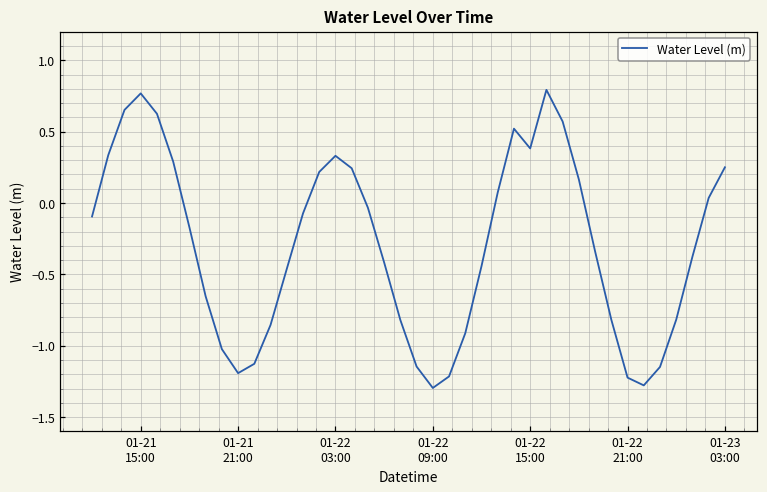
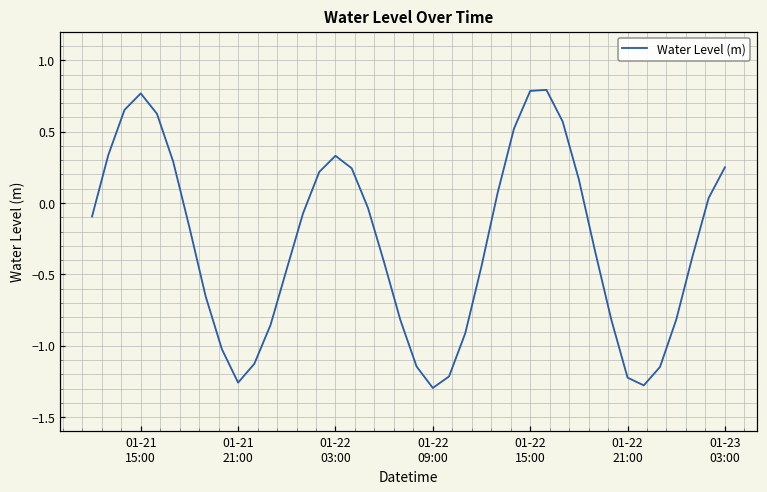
01-21 21:00: -1.19 -> -1.26
01-22 15:00: 0.38 -> 0.79
